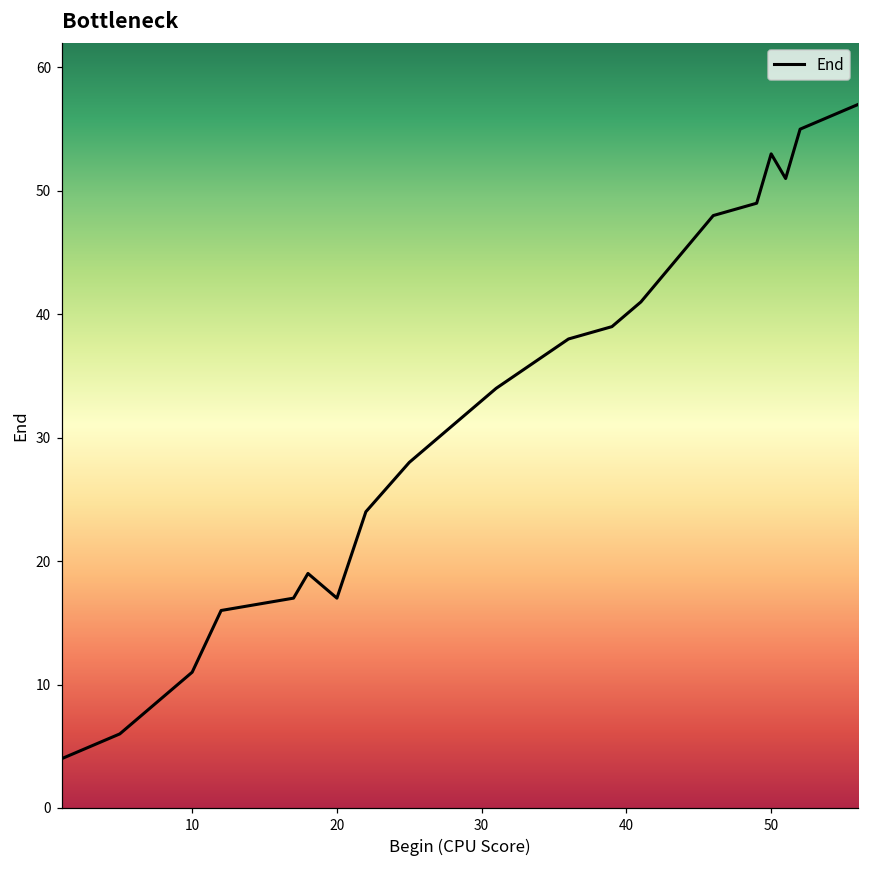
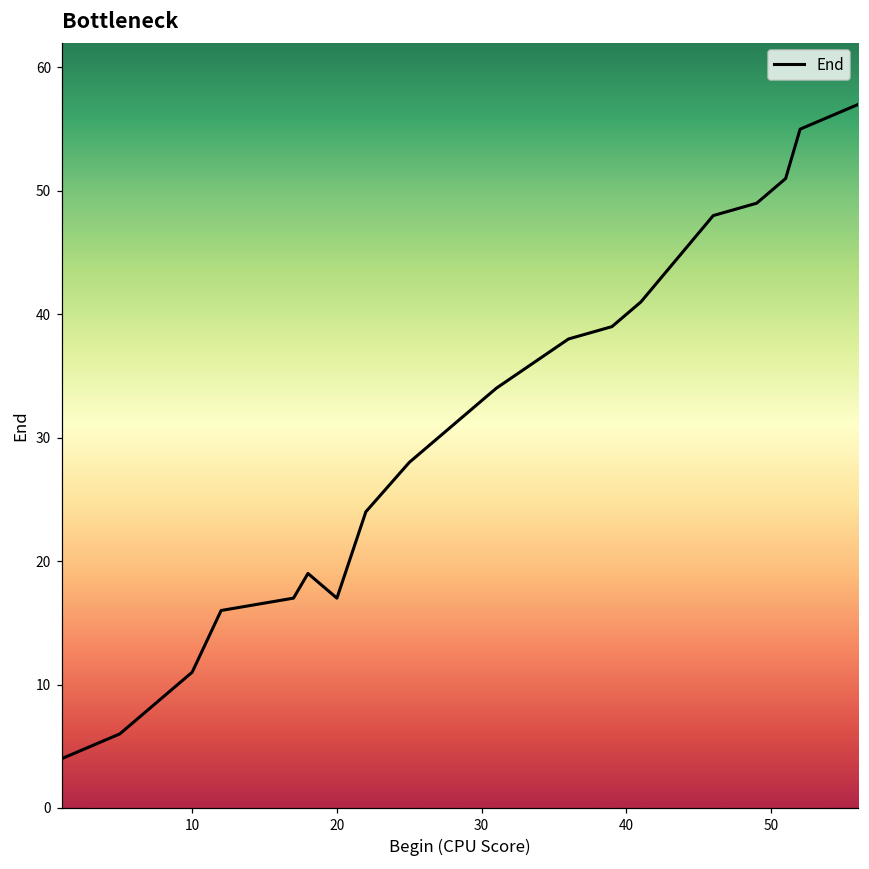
50: 53 -> 50
